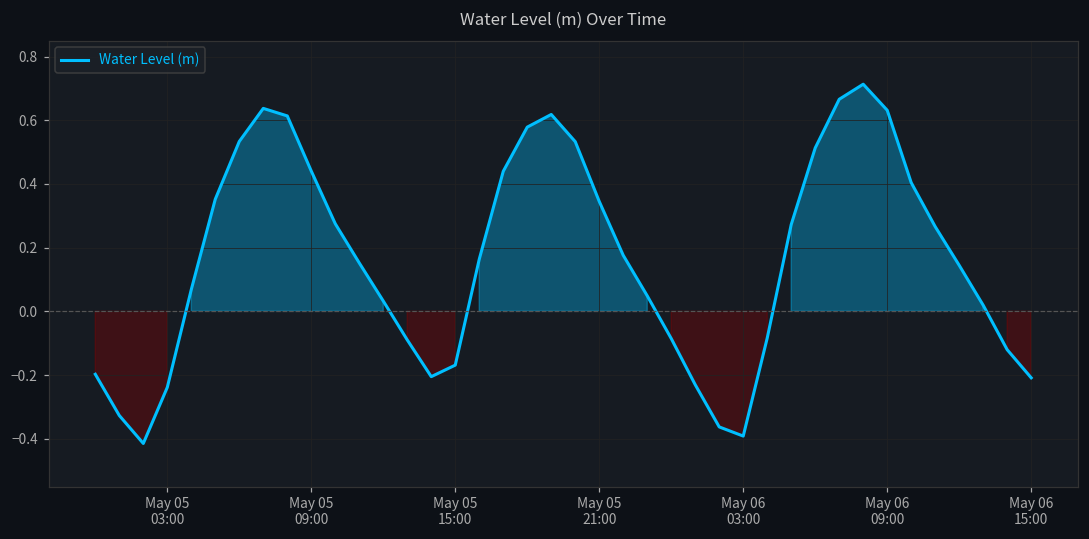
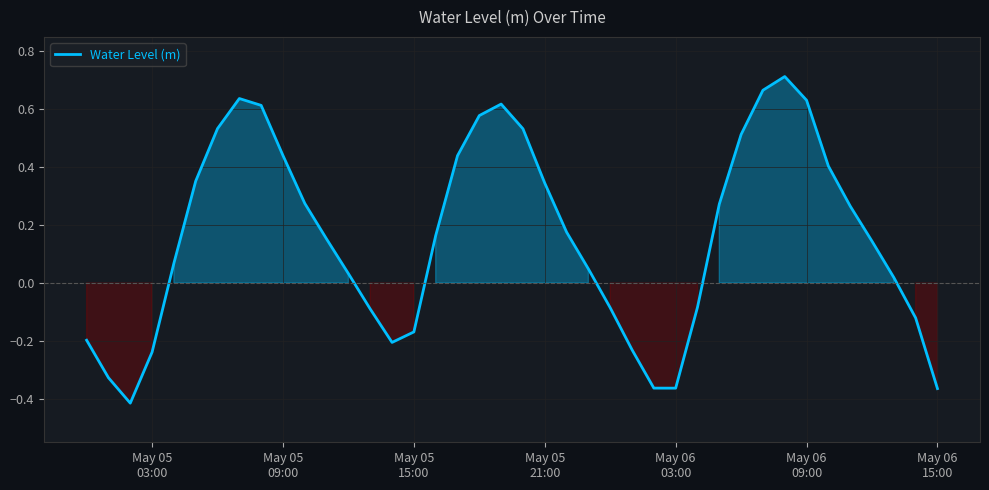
May 06 03:00: -0.39 -> -0.36
May 06 15:00: -0.21 -> -0.36
